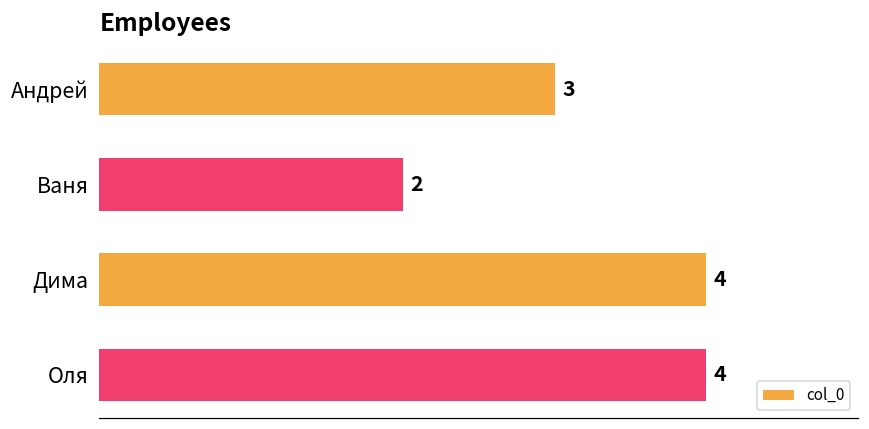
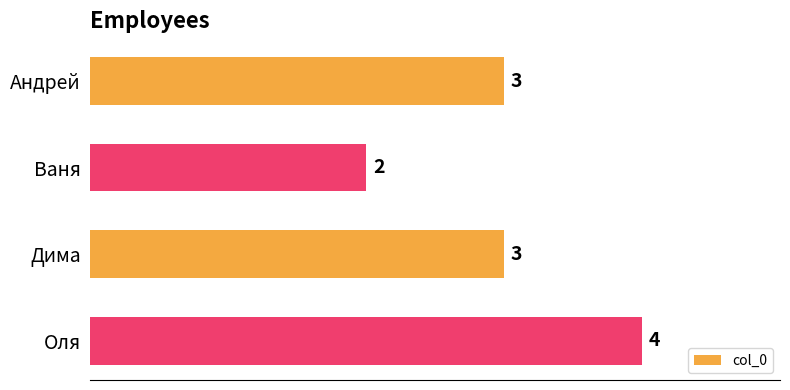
Дима: 4 -> 3
